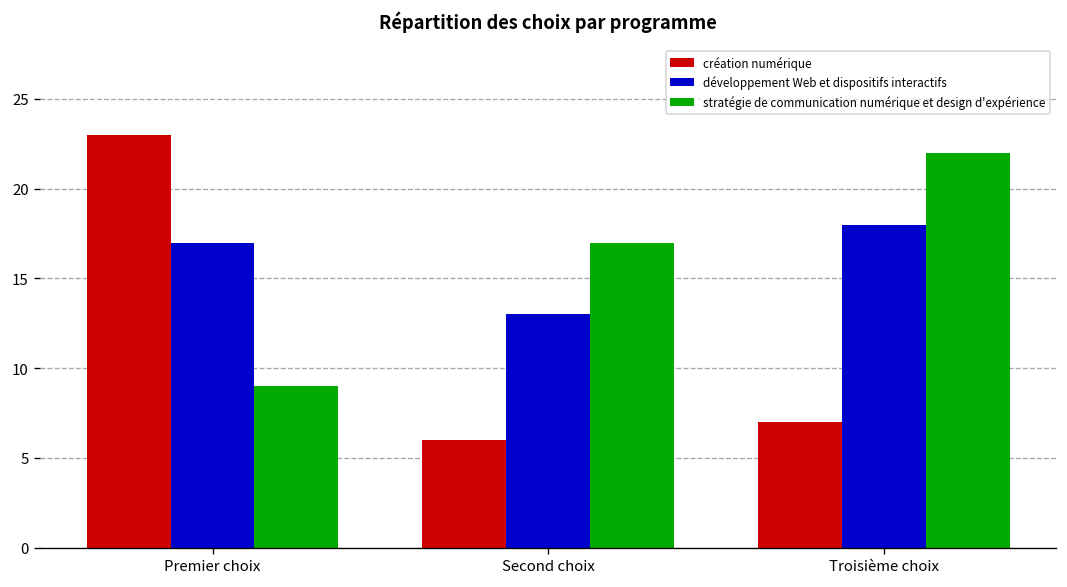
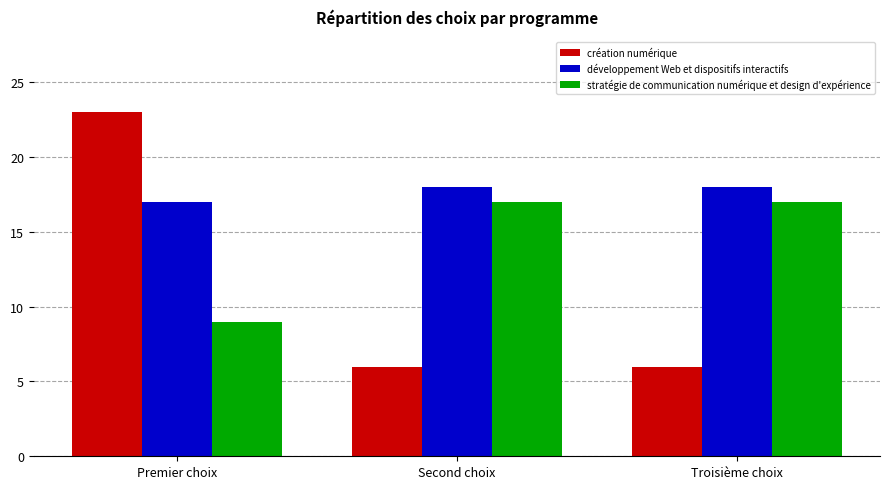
développement Web et dispositifs interactifs, Second choix: 13 -> 18
création numérique, Troisième choix: 7 -> 6
stratégie de communication numérique et design d'expérience, Troisième choix: 22 -> 17
